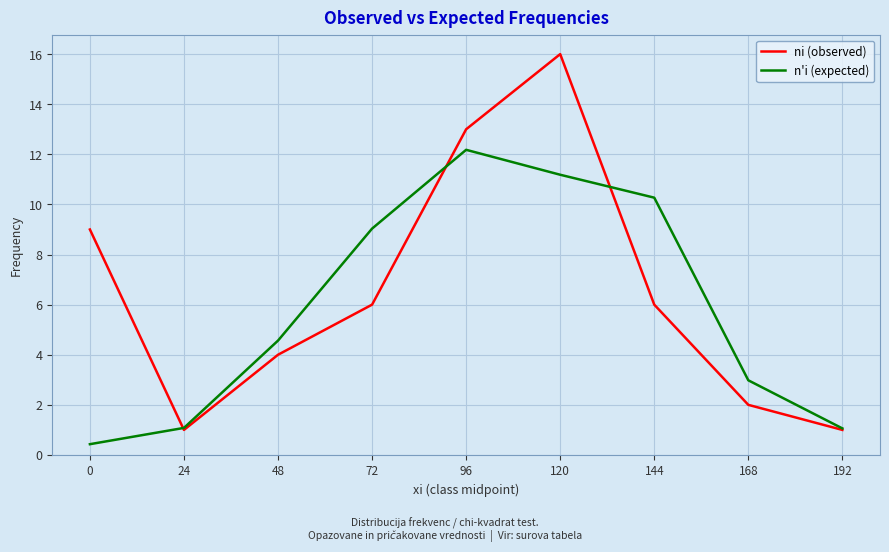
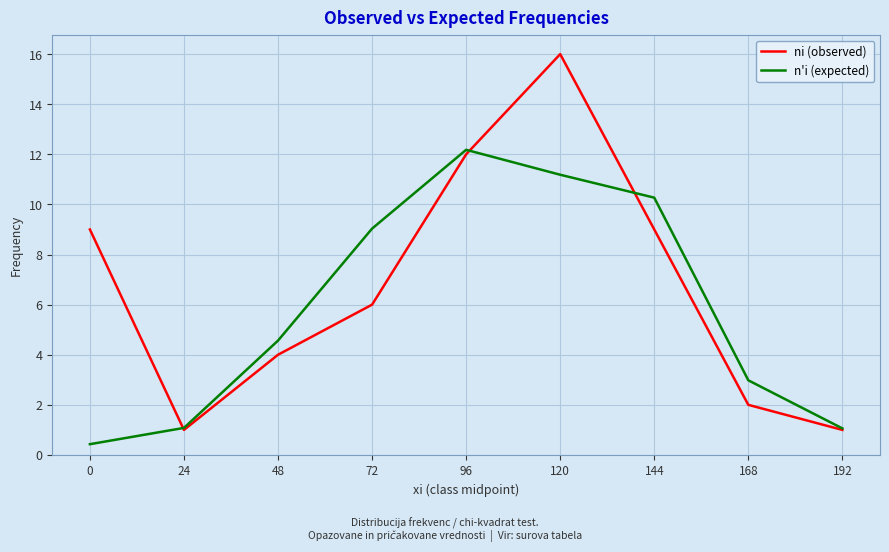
ni (observed), 96: 13 -> 12
ni (observed), 144: 6 -> 9
